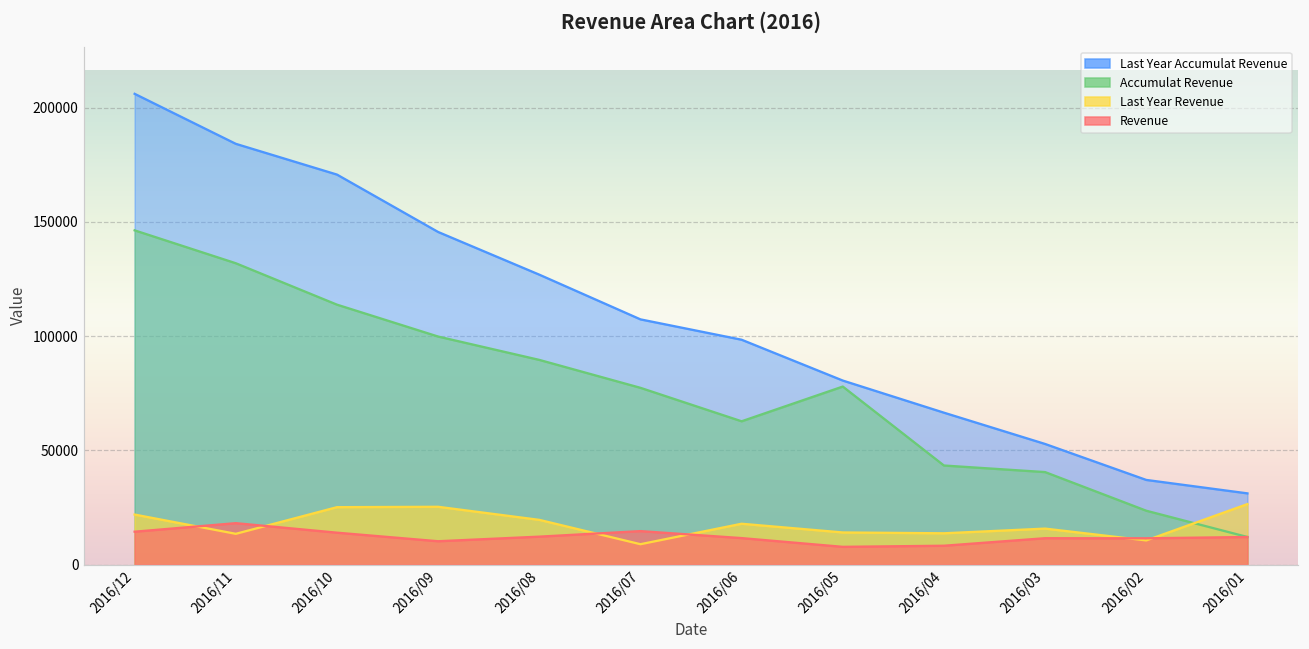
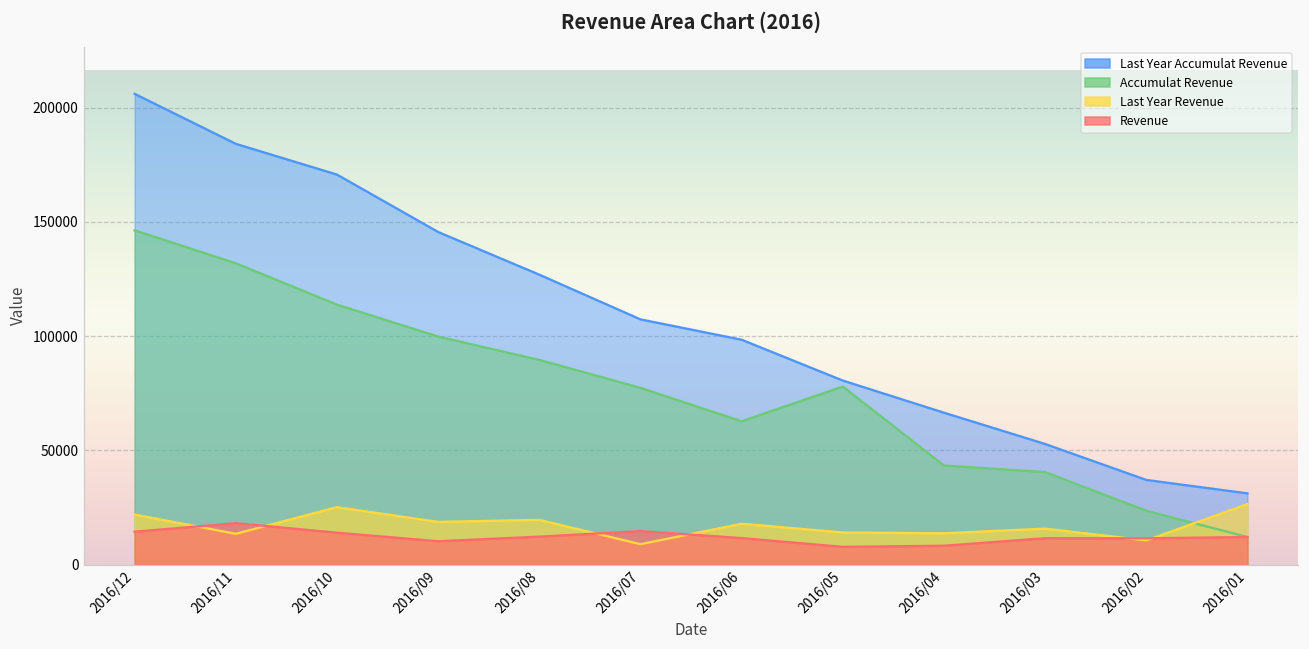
Last Year Revenue, 2016/09: 25000 -> 19000
